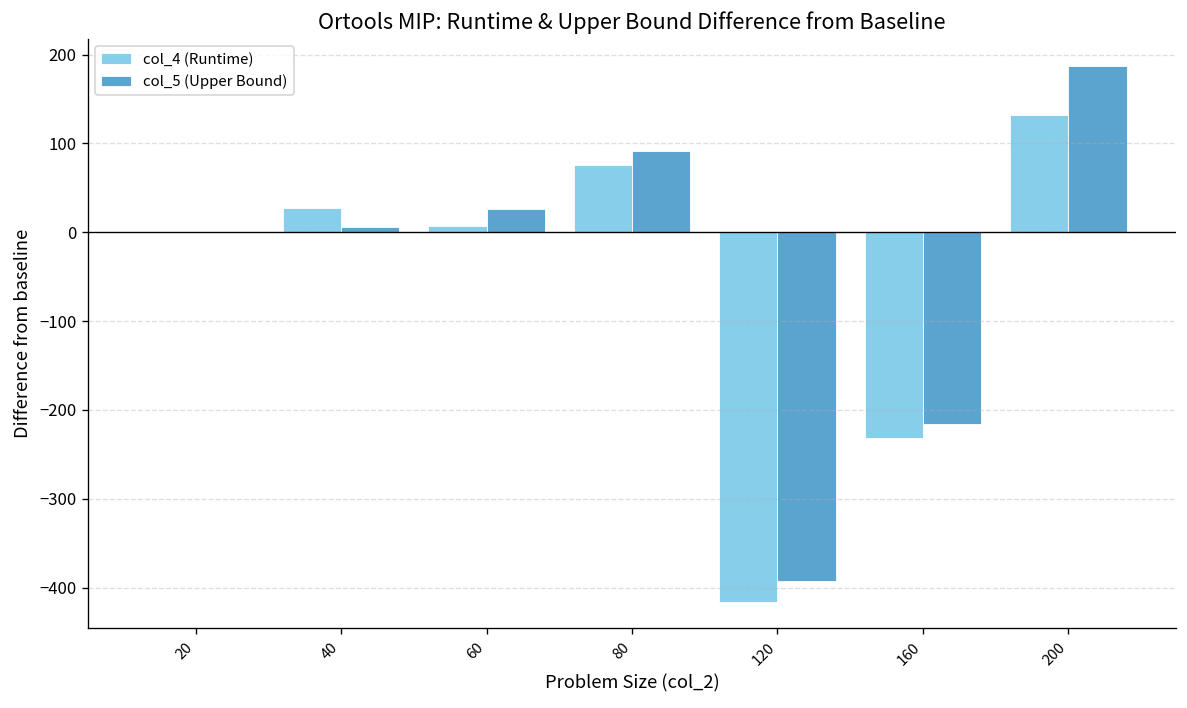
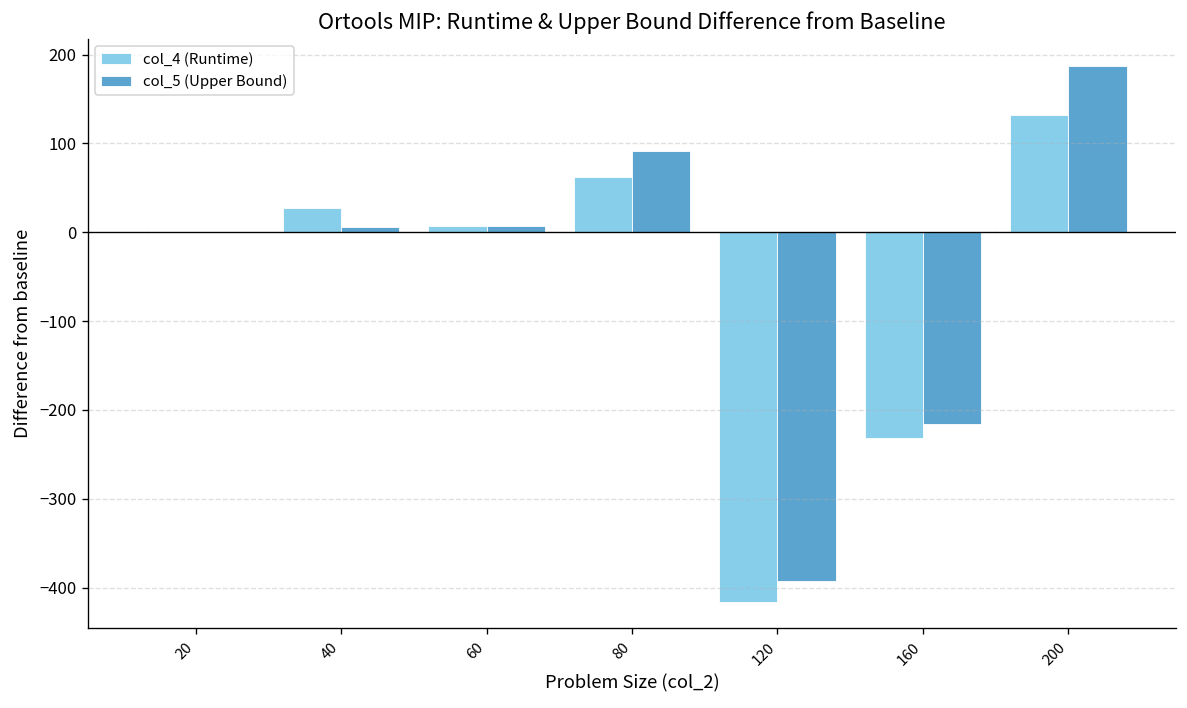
col_5 (Upper Bound), 60: 30 -> 10
col_4 (Runtime), 80: 80 -> 60
